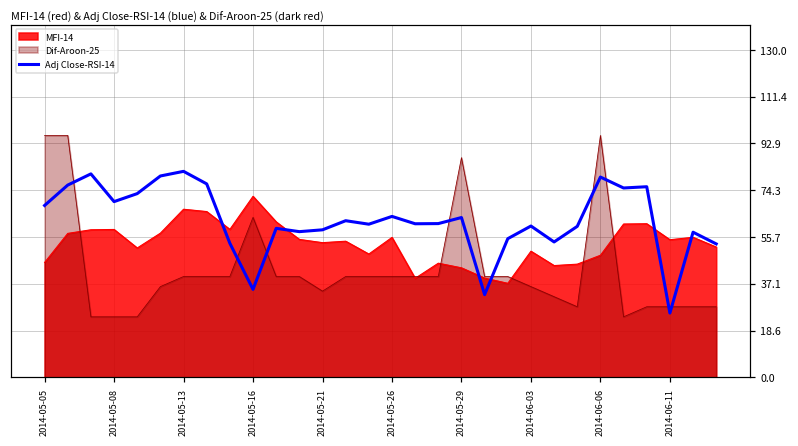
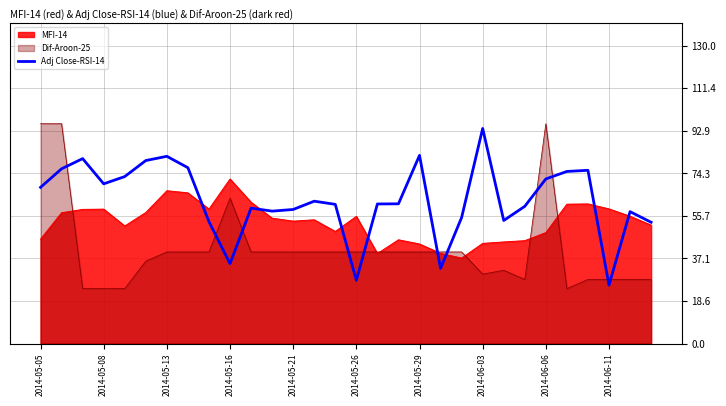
Dif-Aroon-25, 2014-05-21: 34 -> 40
Adj Close-RSI-14, 2014-05-26: 64 -> 28
Dif-Aroon-25, 2014-05-29: 87 -> 40
Adj Close-RSI-14, 2014-05-29: 63 -> 82
MFI-14, 2014-06-03: 50 -> 44
Dif-Aroon-25, 2014-06-03: 36 -> 30
Adj Close-RSI-14, 2014-06-03: 60 -> 94
Adj Close-RSI-14, 2014-06-06: 79 -> 72
MFI-14, 2014-06-11: 55 -> 59
